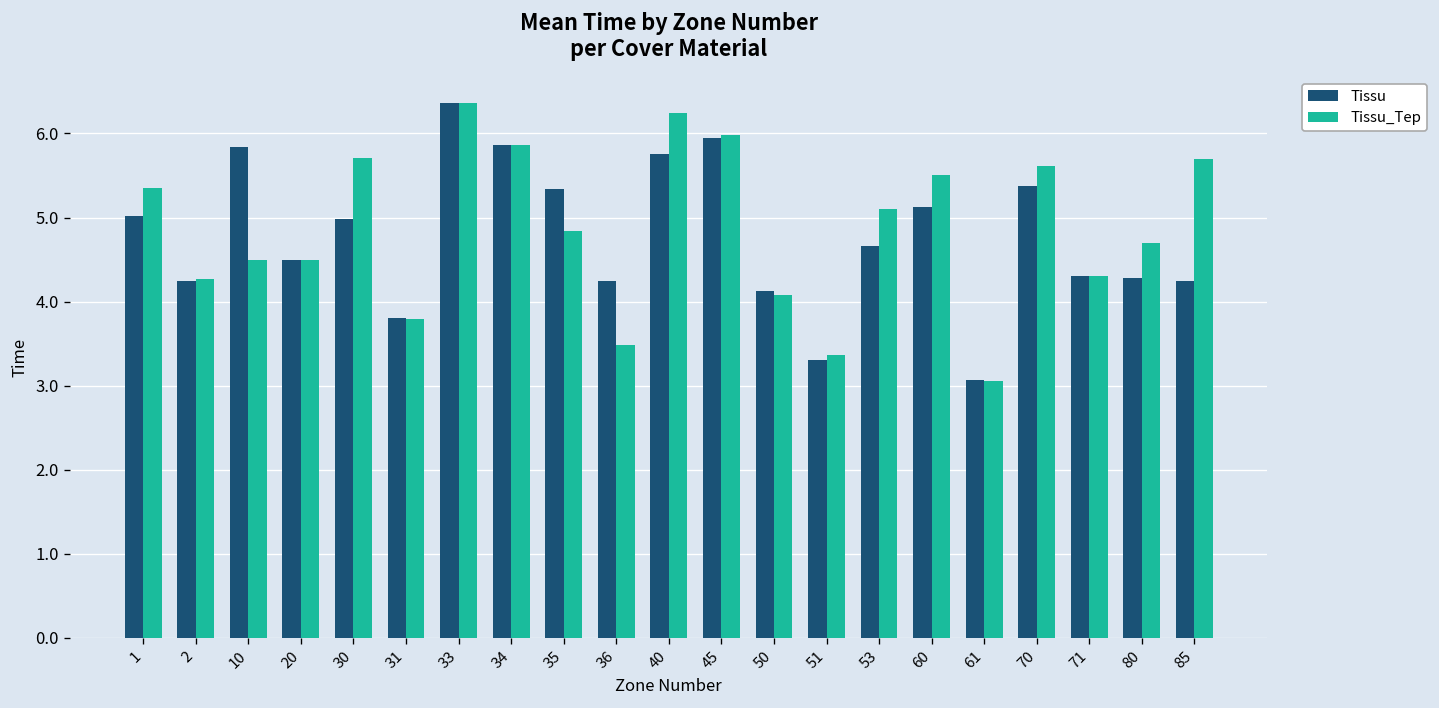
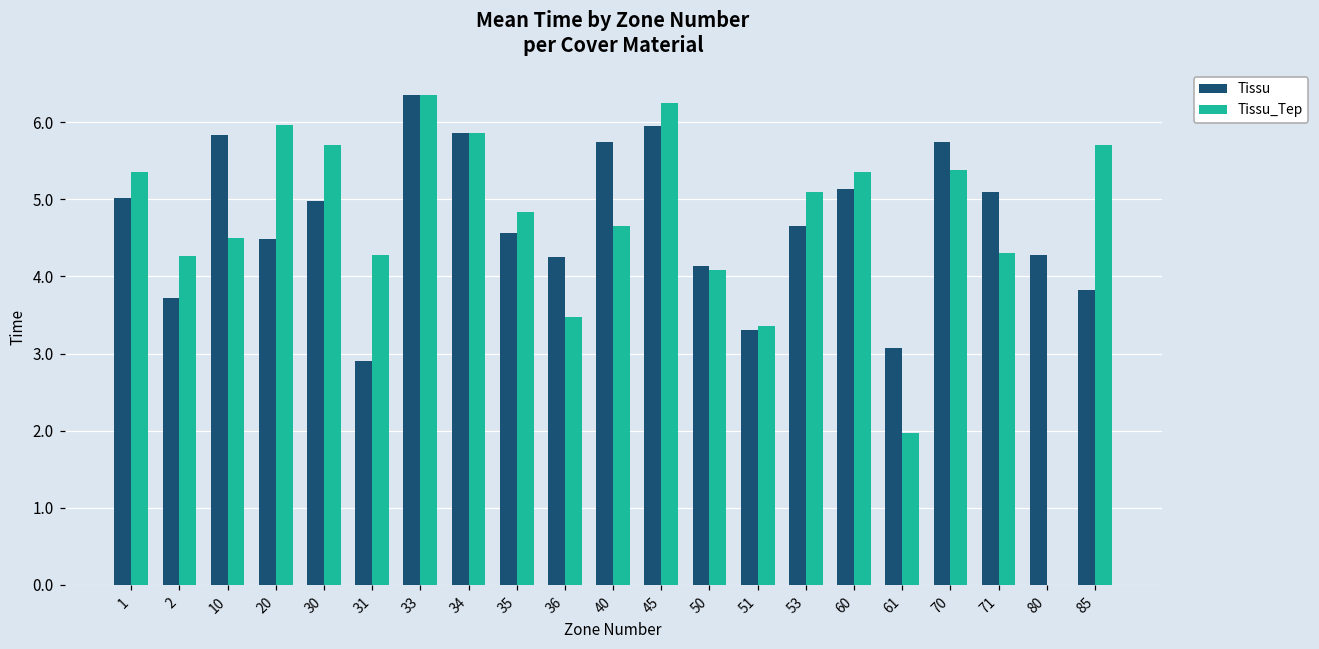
Tissu, 2: 4.3 -> 3.7
Tissu_Tep, 20: 4.5 -> 6.0
Tissu, 31: 3.8 -> 2.9
Tissu_Tep, 31: 3.8 -> 4.3
Tissu, 35: 5.3 -> 4.6
Tissu_Tep, 40: 6.2 -> 4.7
Tissu_Tep, 45: 6.0 -> 6.3
Tissu_Tep, 60: 5.5 -> 5.4
Tissu_Tep, 61: 3.1 -> 2.0
Tissu, 70: 5.4 -> 5.7
Tissu_Tep, 70: 5.6 -> 5.4
Tissu, 71: 4.3 -> 5.1
Tissu_Tep, 80: 4.7 -> 0.0
Tissu, 85: 4.3 -> 3.8
